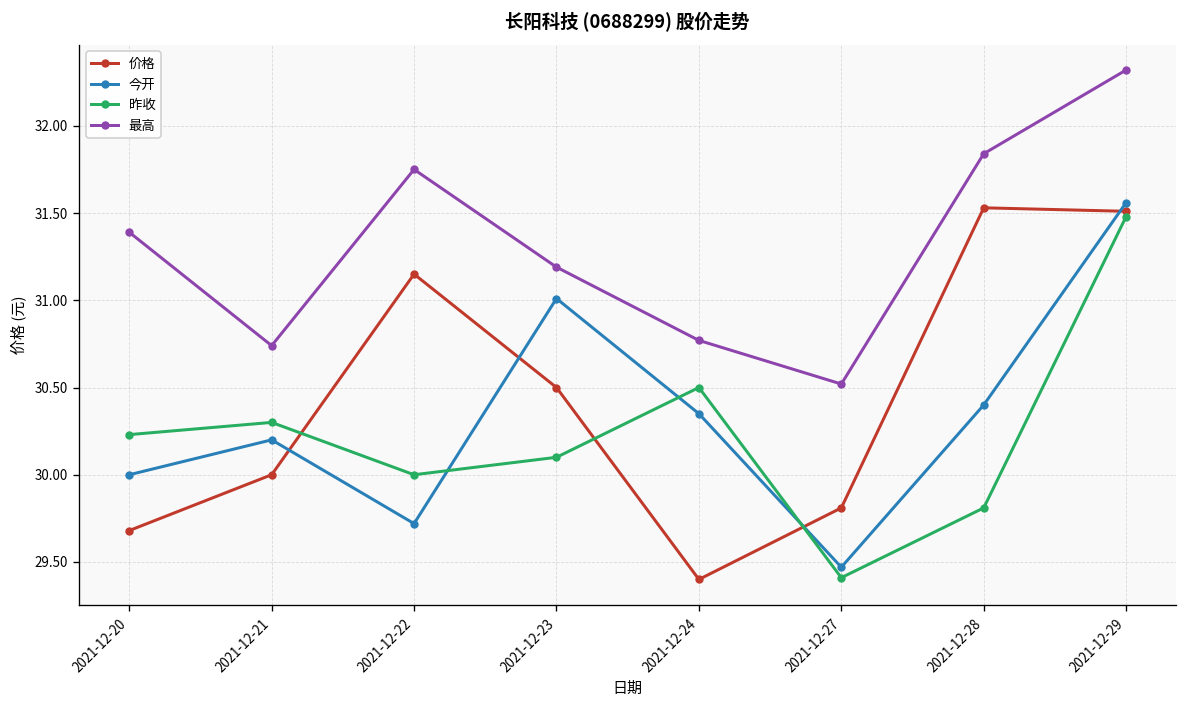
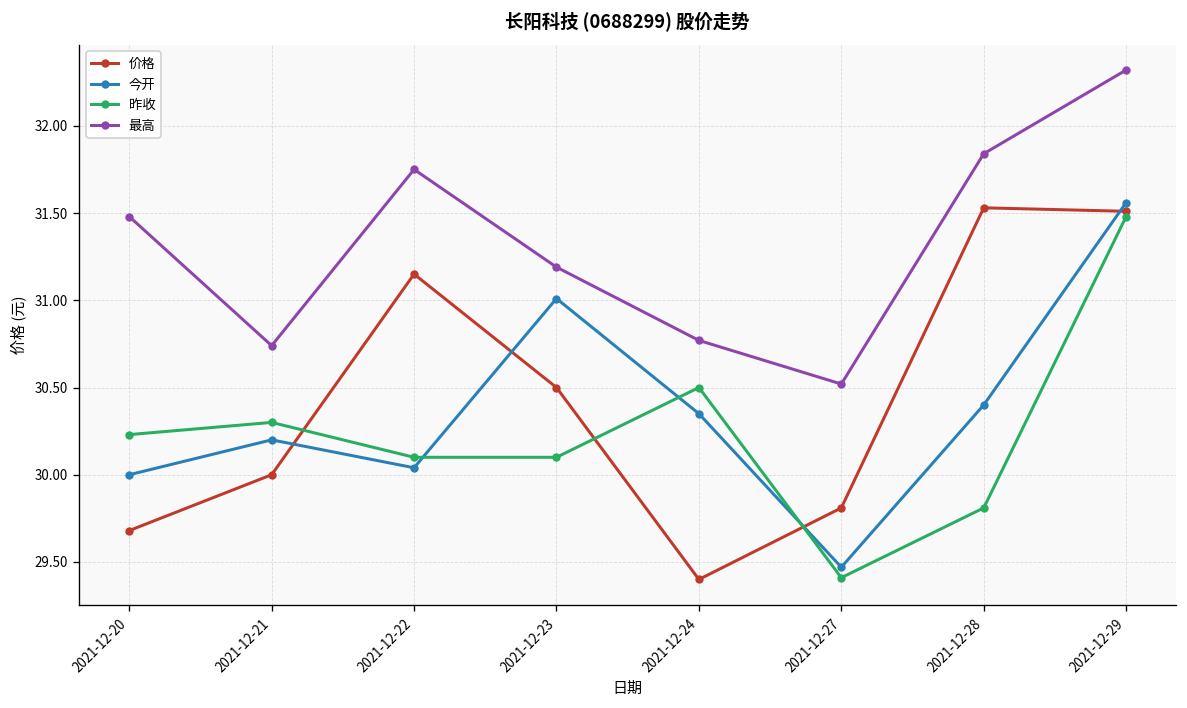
最高, 2021-12-20: 31.39 -> 31.48
今开, 2021-12-22: 29.72 -> 30.04
昨收, 2021-12-22: 30.0 -> 30.1
